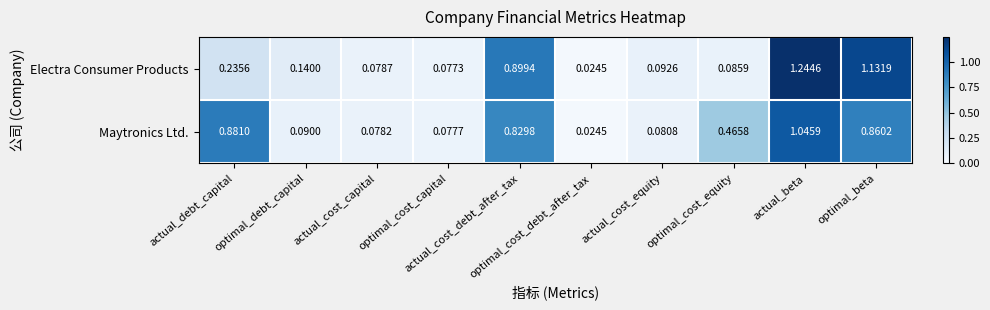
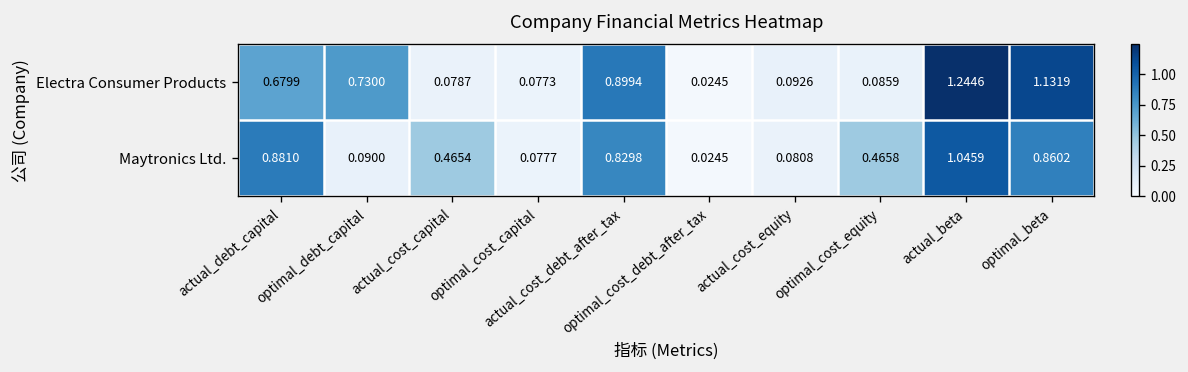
Electra Consumer Products, actual_debt_capital: 0.2356 -> 0.6799
Electra Consumer Products, optimal_debt_capital: 0.1400 -> 0.7300
Maytronics Ltd., actual_cost_capital: 0.0782 -> 0.4654
